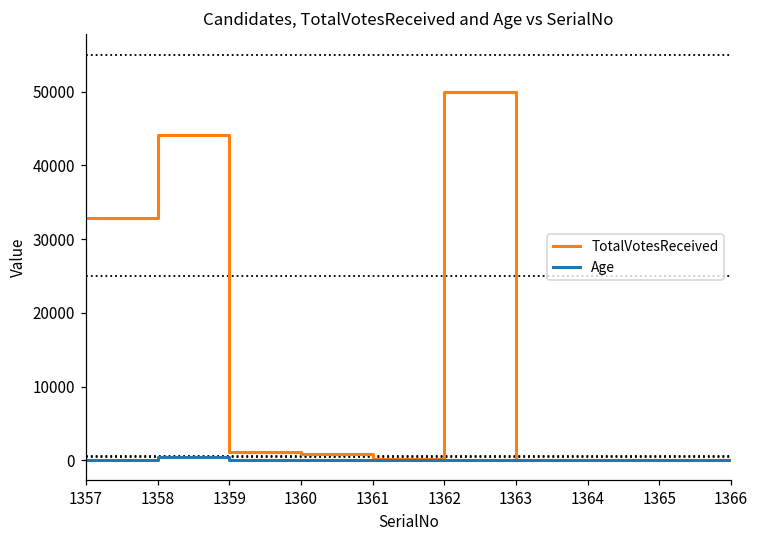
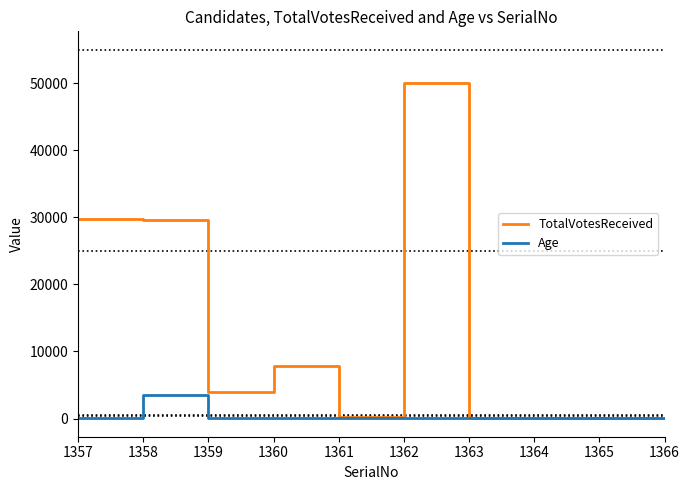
TotalVotesReceived, 1357: 33000 -> 30000
TotalVotesReceived, 1358: 44000 -> 30000
Age, 1358: 0 -> 3000
TotalVotesReceived, 1359: 1000 -> 4000
TotalVotesReceived, 1360: 1000 -> 8000
